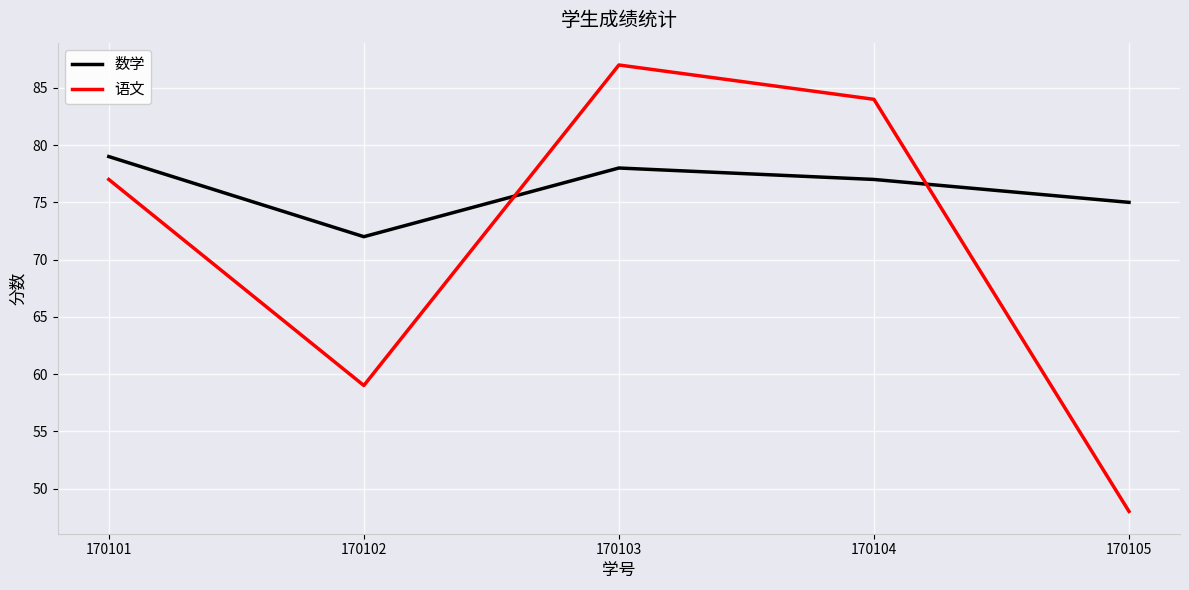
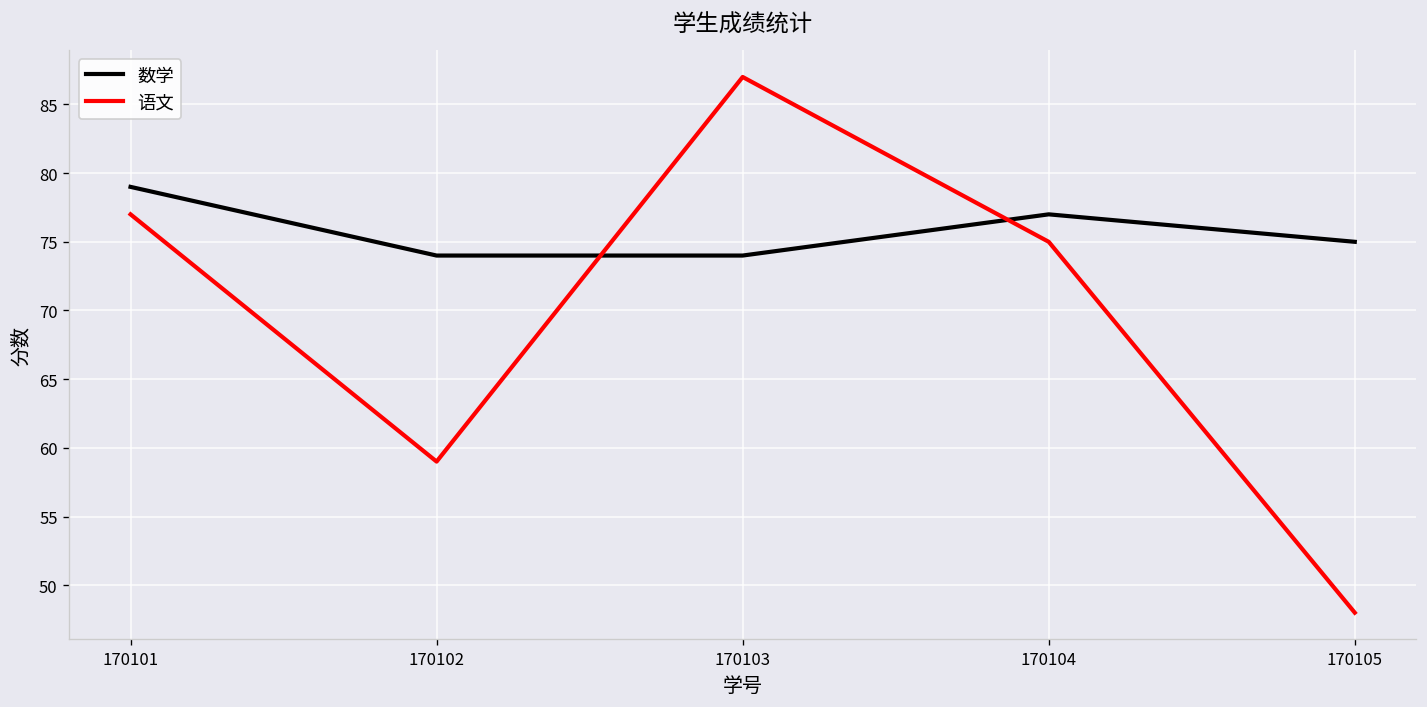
数学, 170102: 72 -> 74
数学, 170103: 78 -> 74
语文, 170104: 84 -> 75
